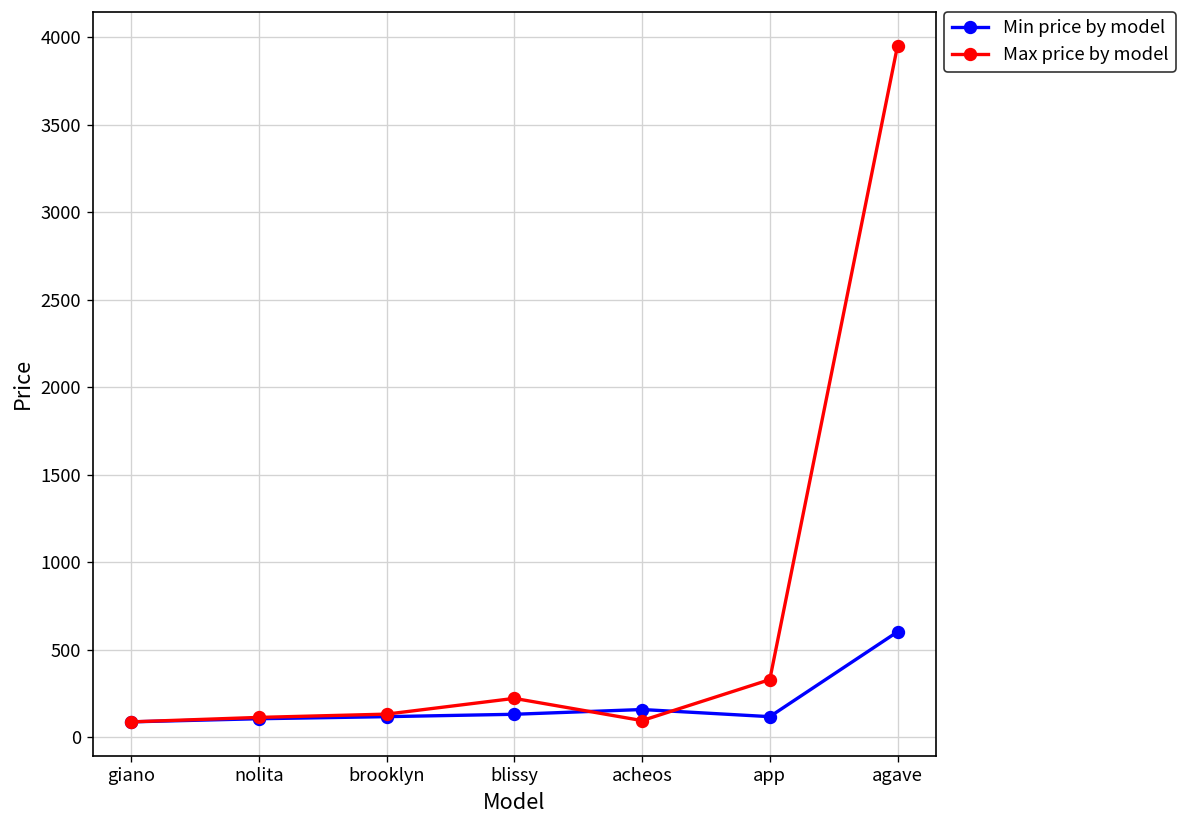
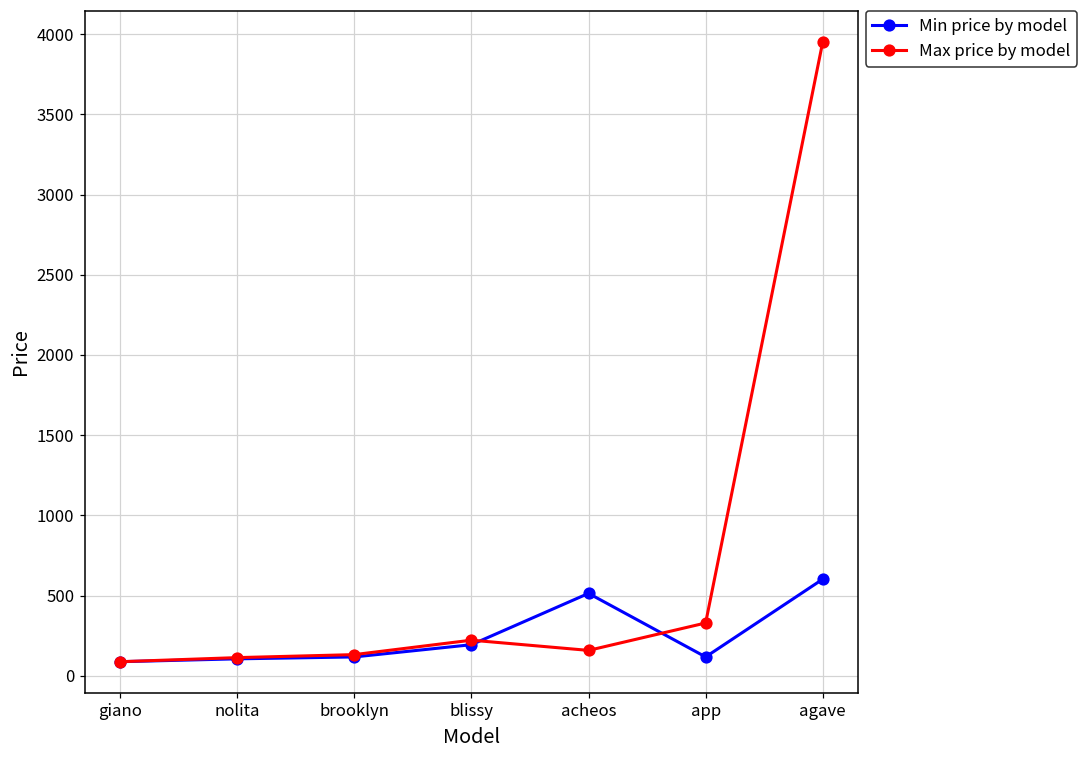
Min price by model, blissy: 130 -> 190
Min price by model, acheos: 160 -> 510
Max price by model, acheos: 90 -> 160
